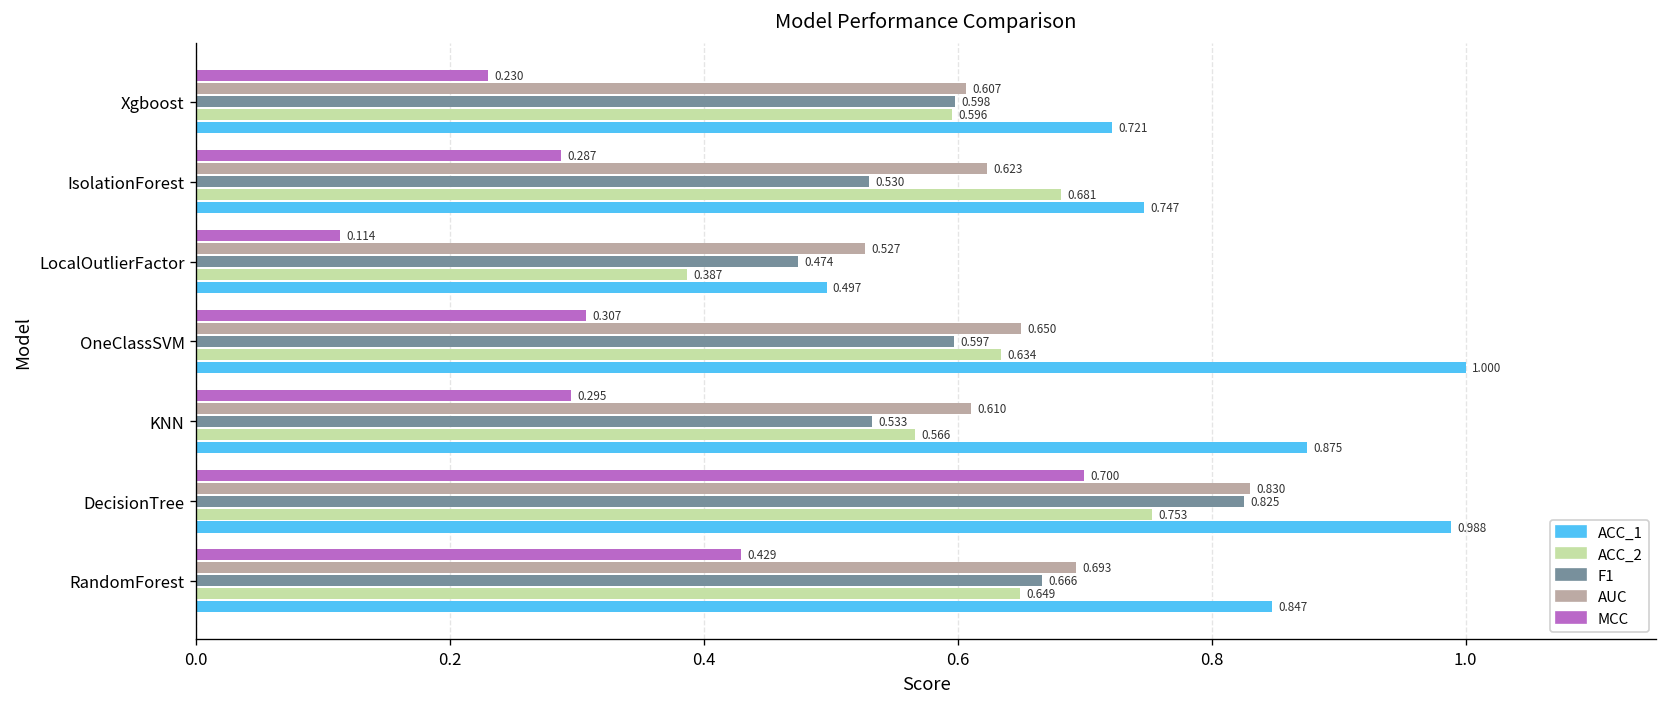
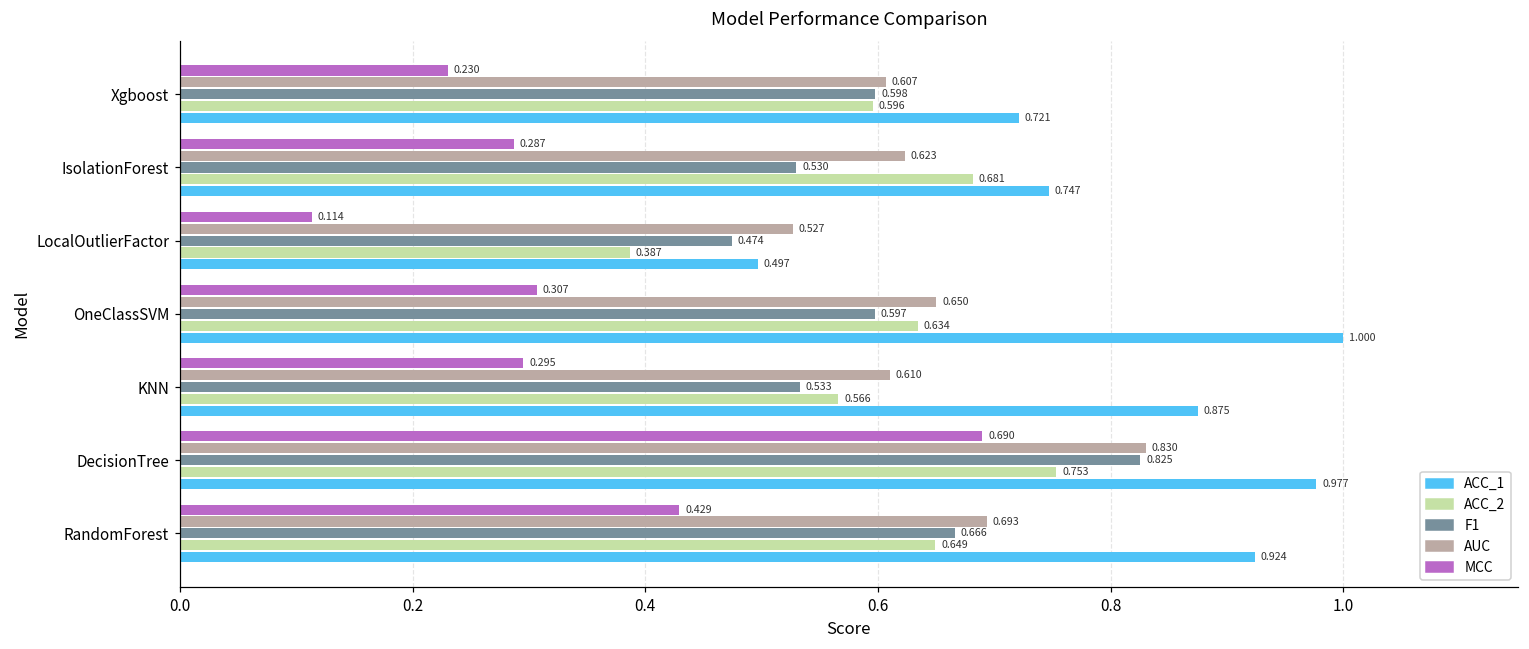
MCC, DecisionTree: 0.700 -> 0.690
ACC_1, DecisionTree: 0.988 -> 0.977
ACC_1, RandomForest: 0.847 -> 0.924
